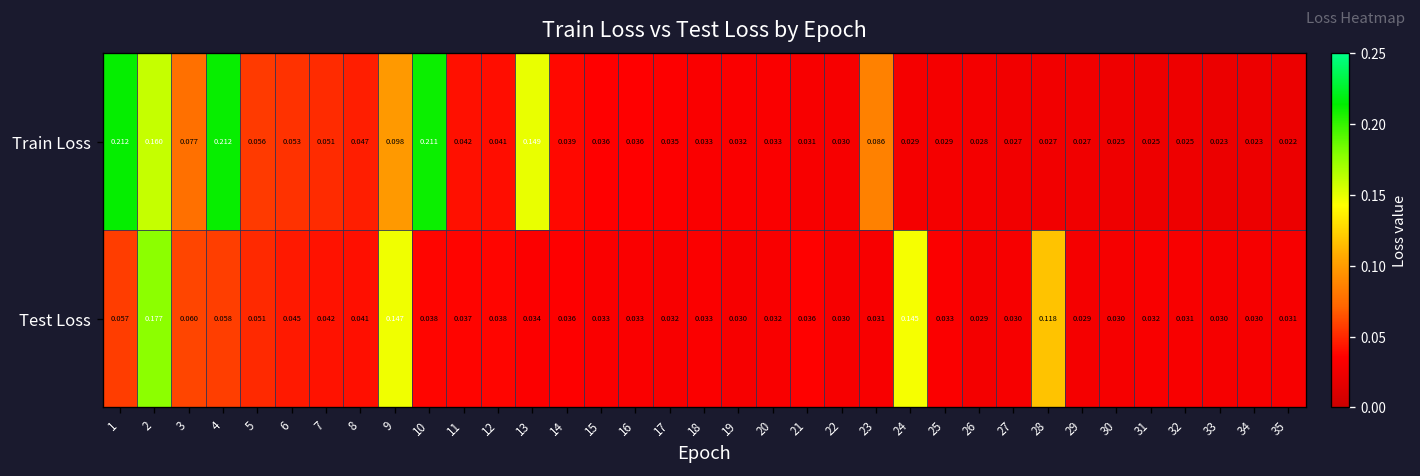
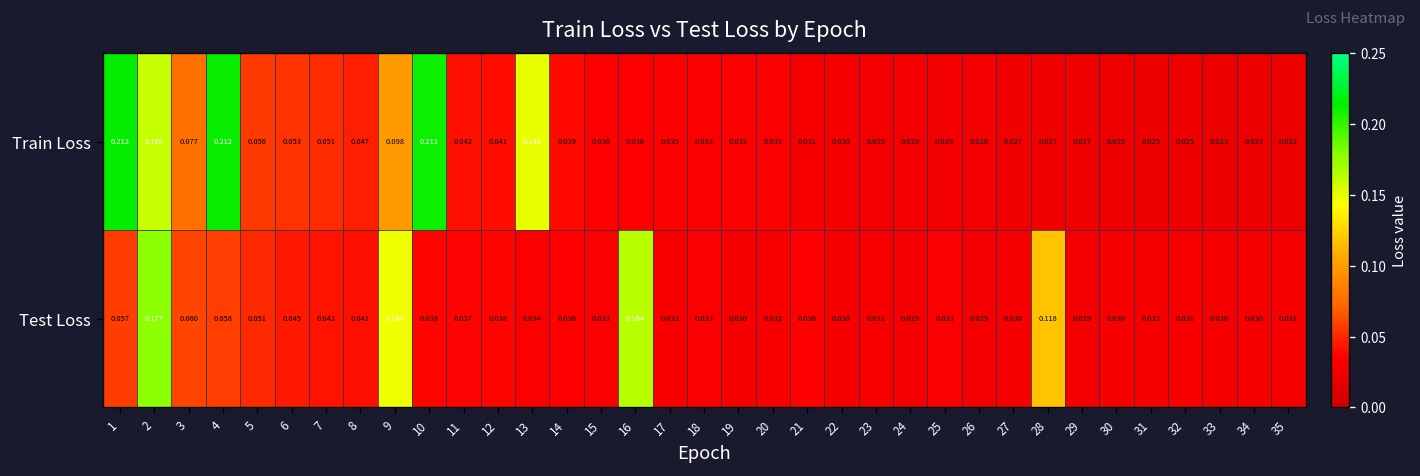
Train Loss, 23: 0.086 -> 0.029
Test Loss, 16: 0.033 -> 0.164
Test Loss, 24: 0.145 -> 0.029
